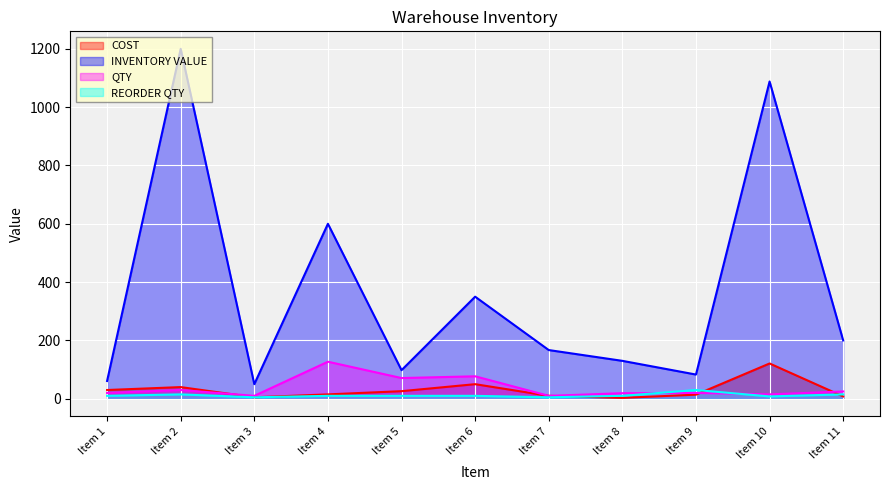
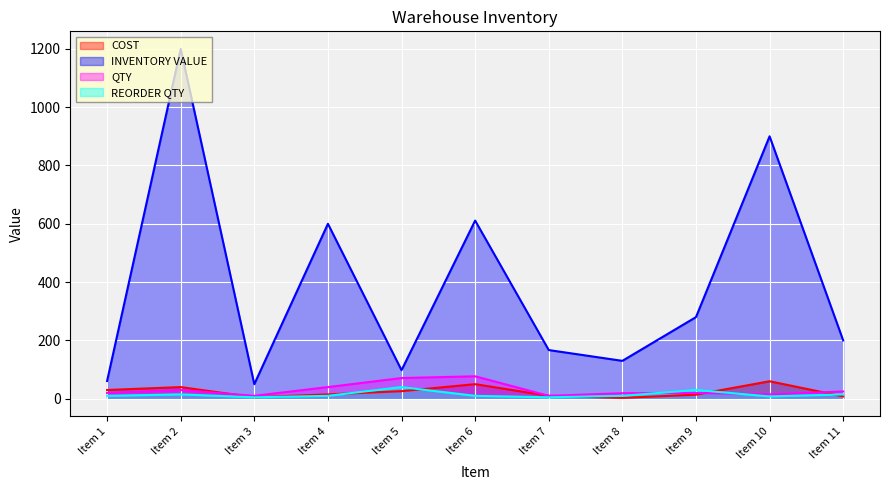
QTY, Item 4: 130 -> 40
REORDER QTY, Item 5: 10 -> 40
INVENTORY VALUE, Item 6: 350 -> 610
INVENTORY VALUE, Item 9: 80 -> 280
COST, Item 10: 120 -> 60
INVENTORY VALUE, Item 10: 1090 -> 900
